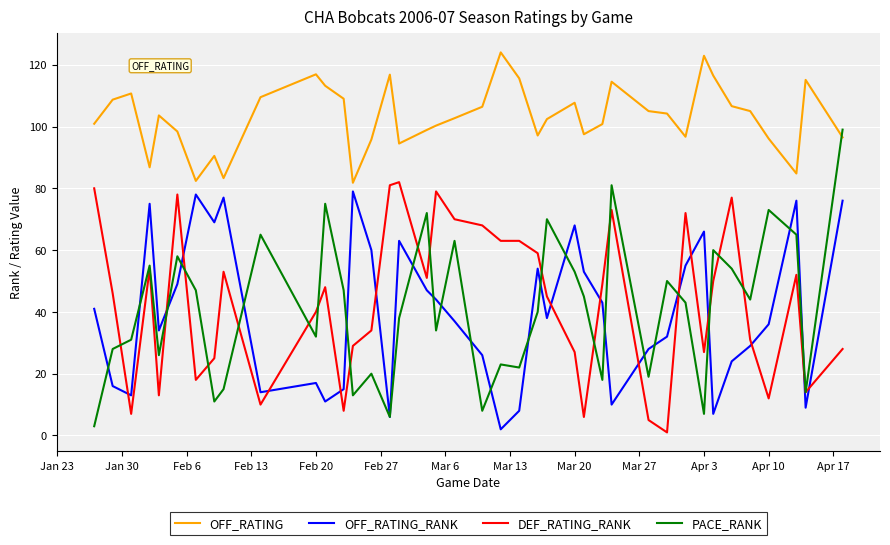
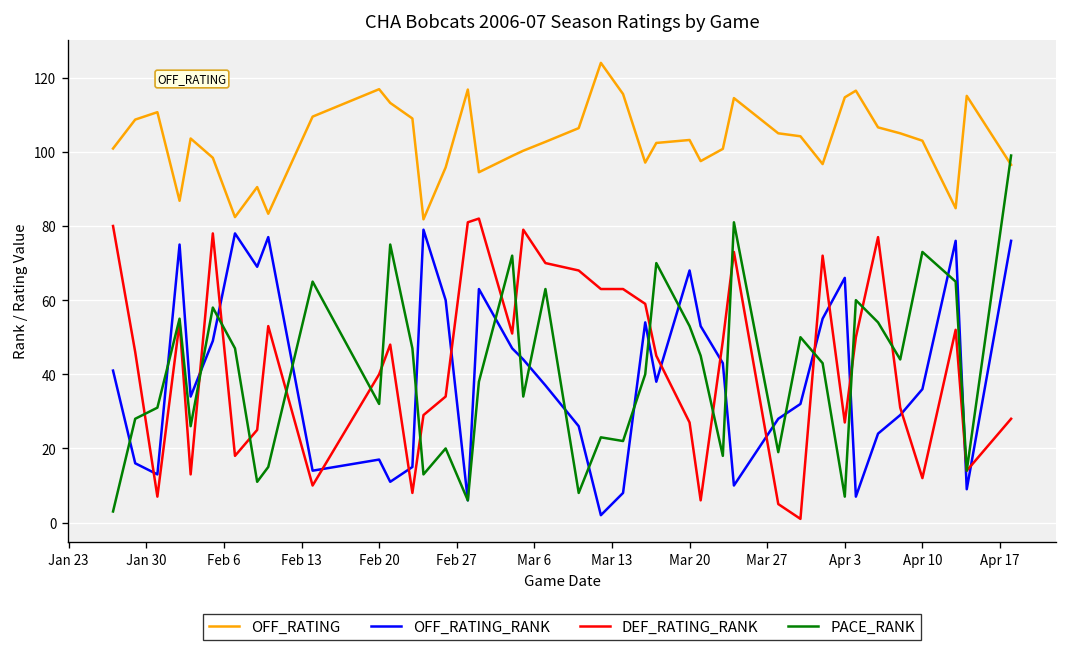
OFF_RATING, Mar 20: 108 -> 103
OFF_RATING, Apr 3: 123 -> 115
OFF_RATING, Apr 10: 96 -> 103
